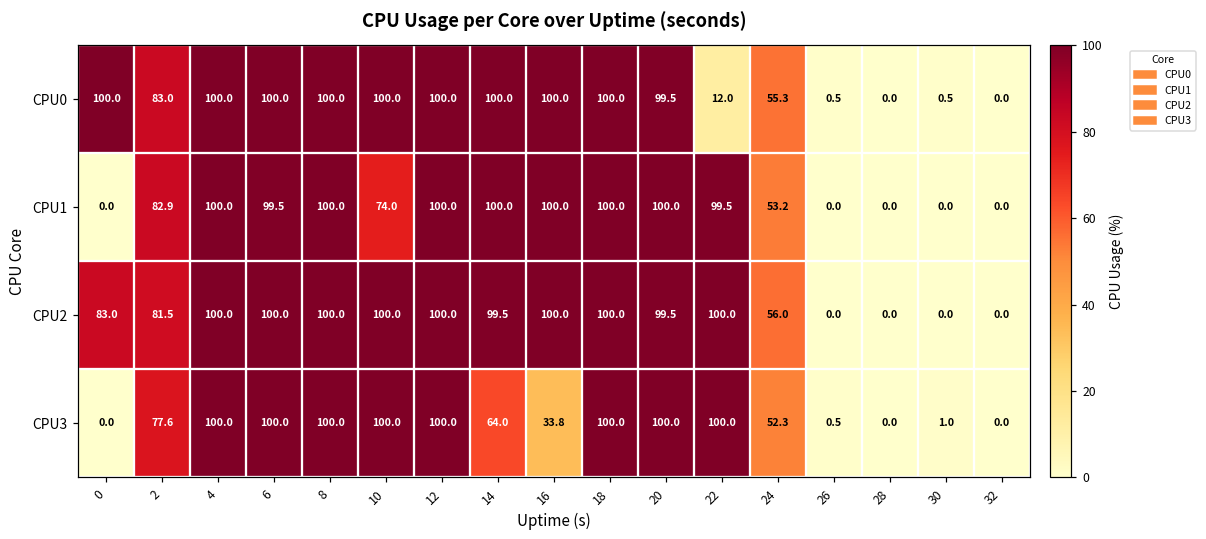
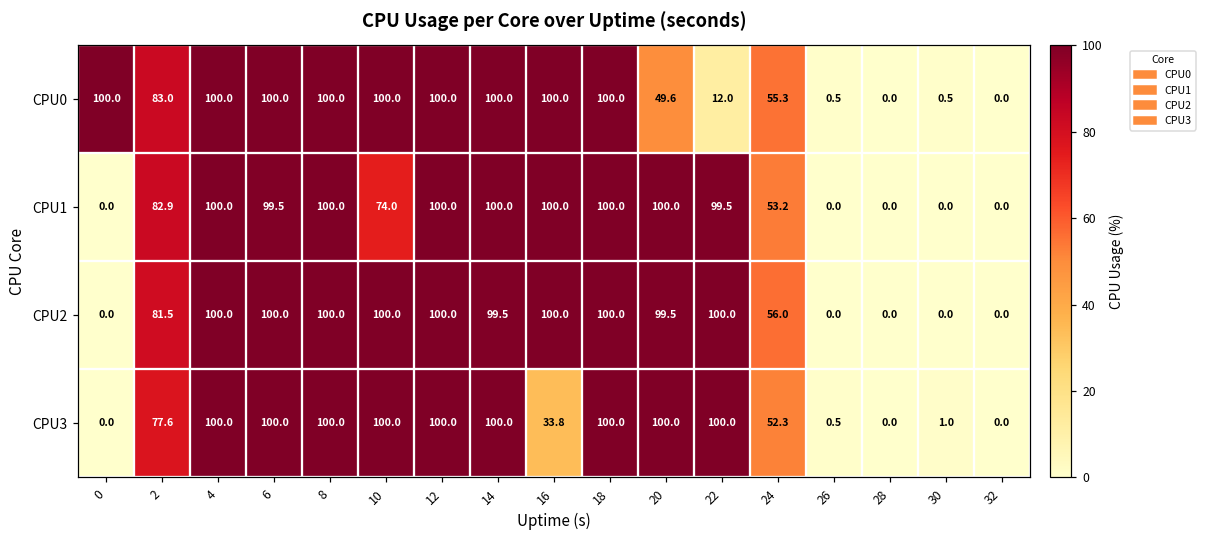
CPU0, 20: 99.5 -> 49.6
CPU2, 0: 83.0 -> 0.0
CPU3, 14: 64.0 -> 100.0
